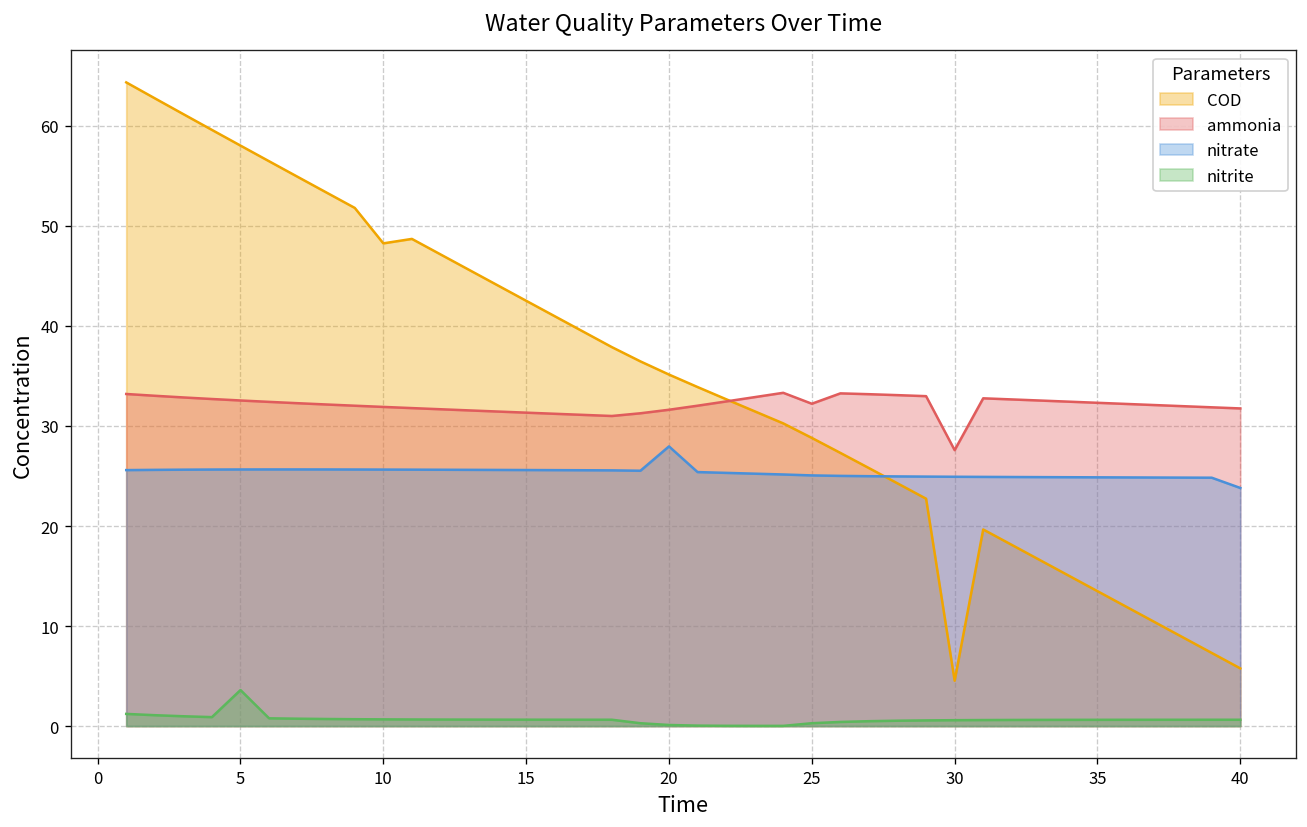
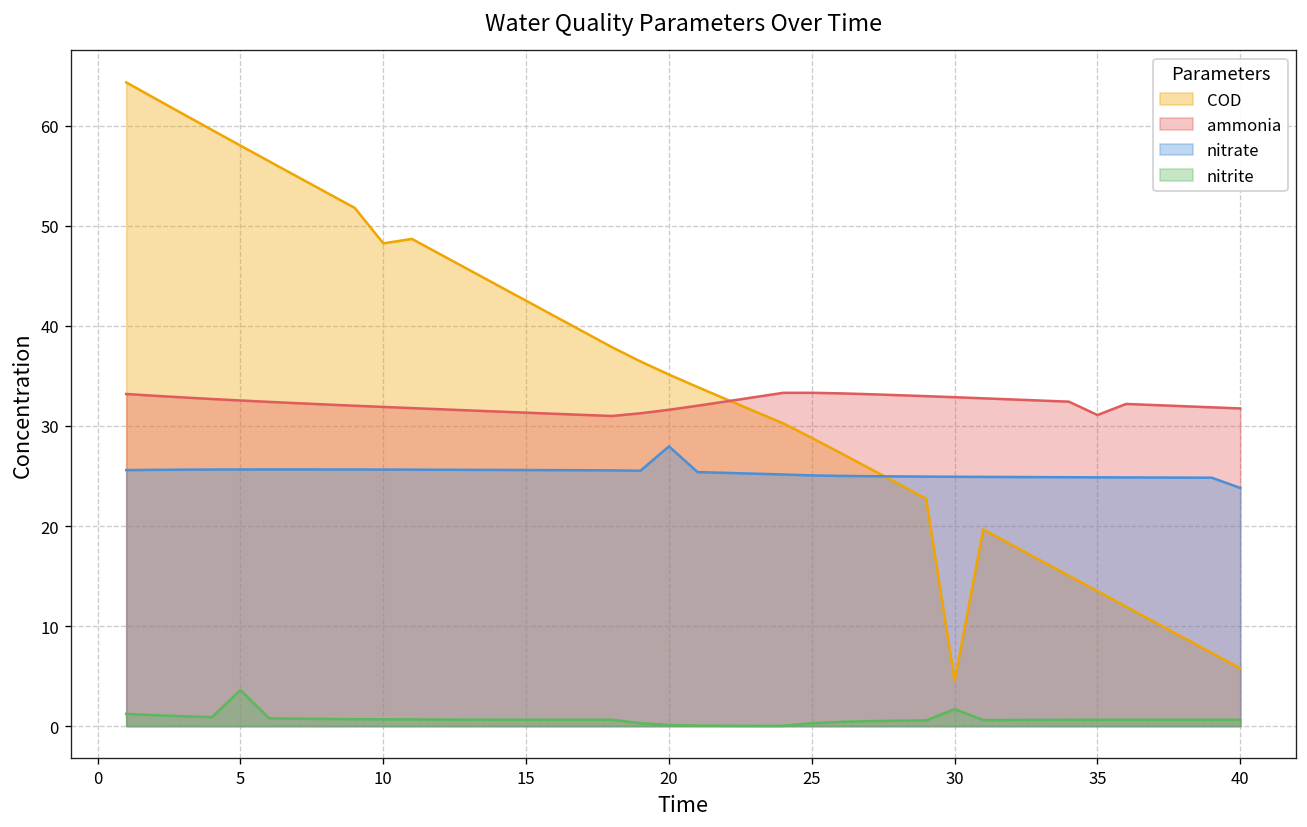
ammonia, 25: 32 -> 33
ammonia, 30: 28 -> 33
nitrite, 30: 1 -> 2
ammonia, 35: 32 -> 31
